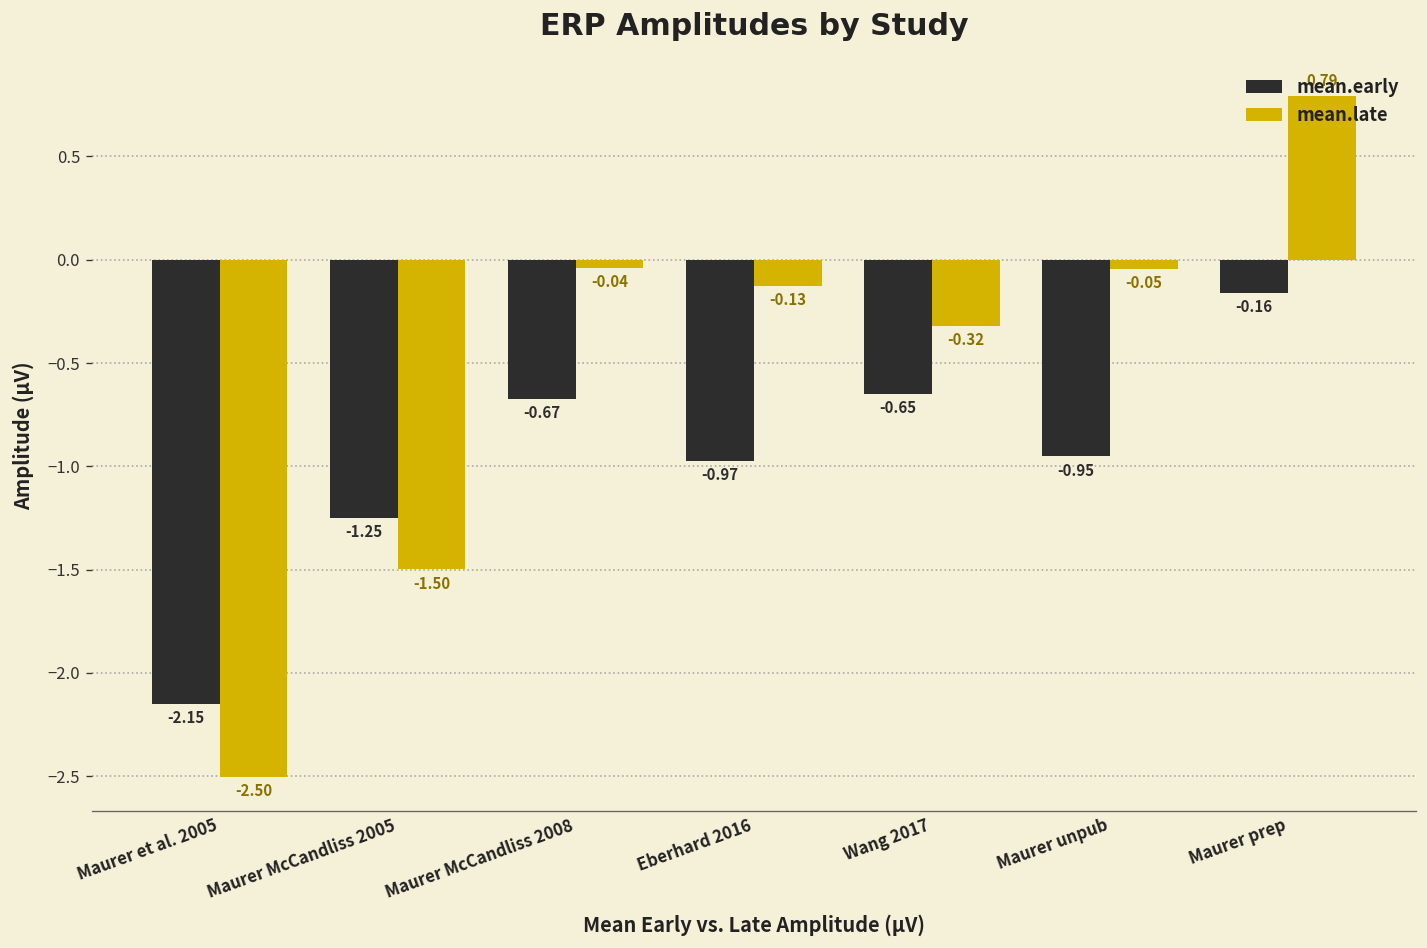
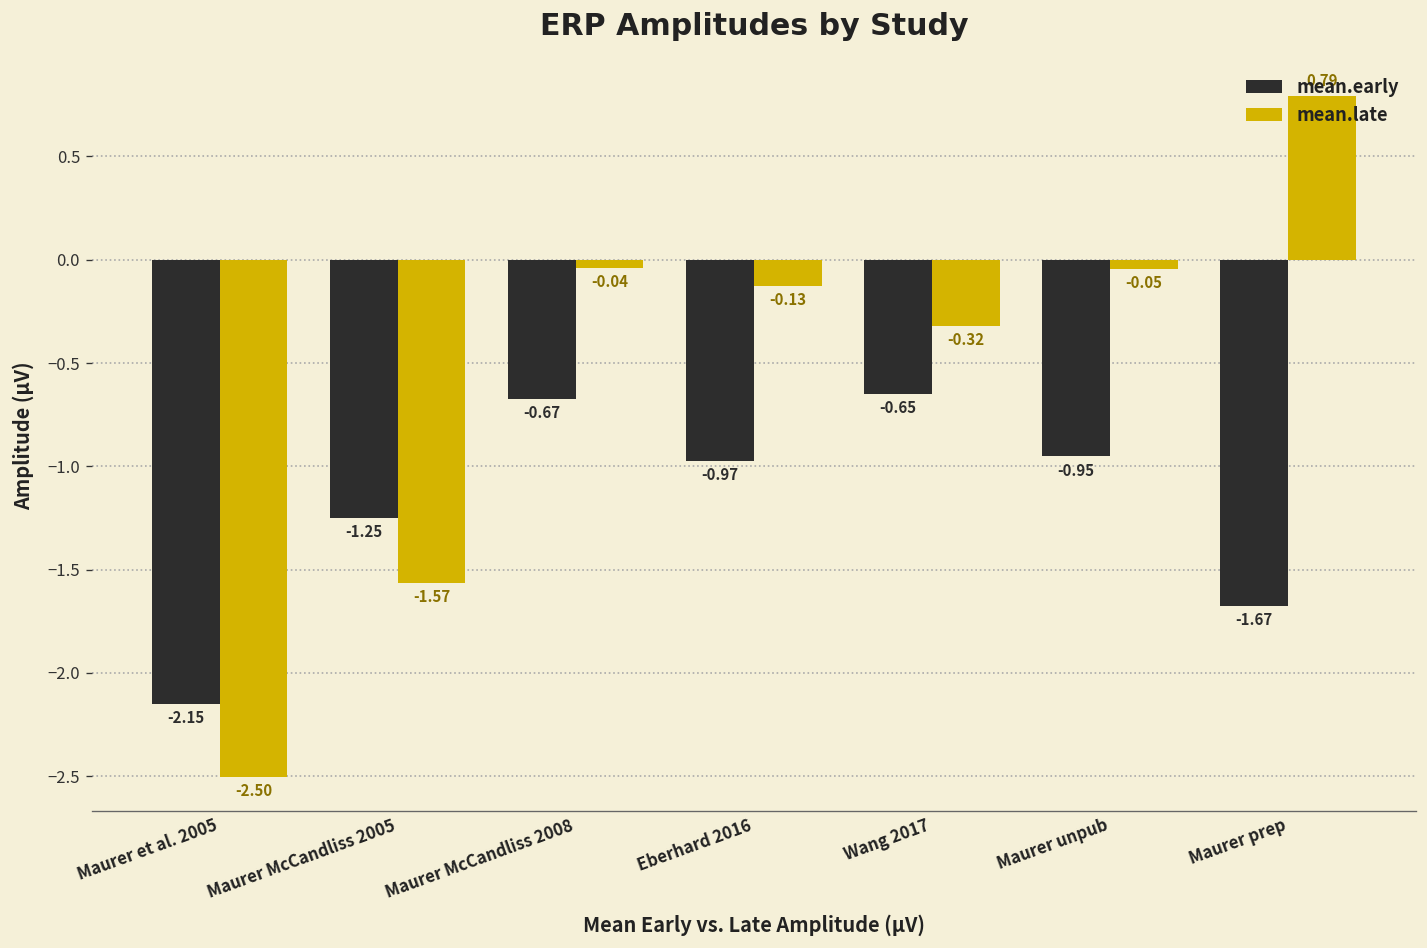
mean.late, Maurer McCandliss 2005: -1.50 -> -1.57
mean.early, Maurer prep: -0.16 -> -1.67
